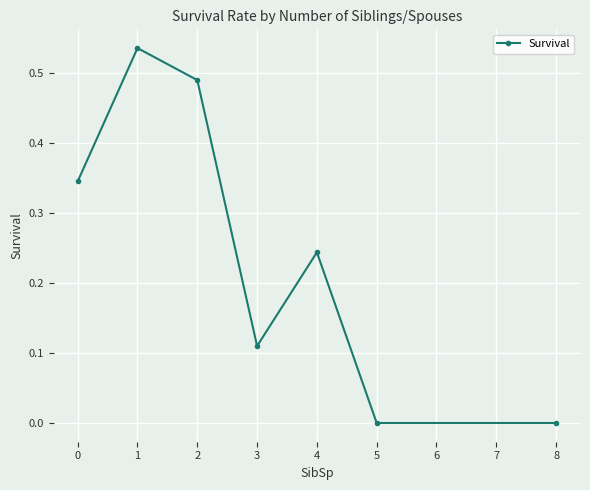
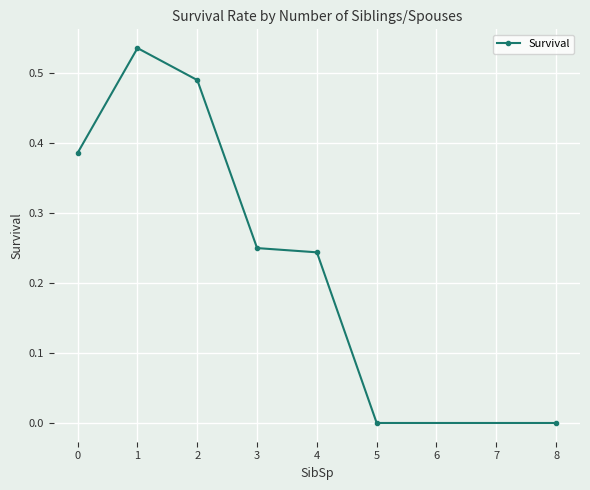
0: 0.35 -> 0.39
3: 0.11 -> 0.25
